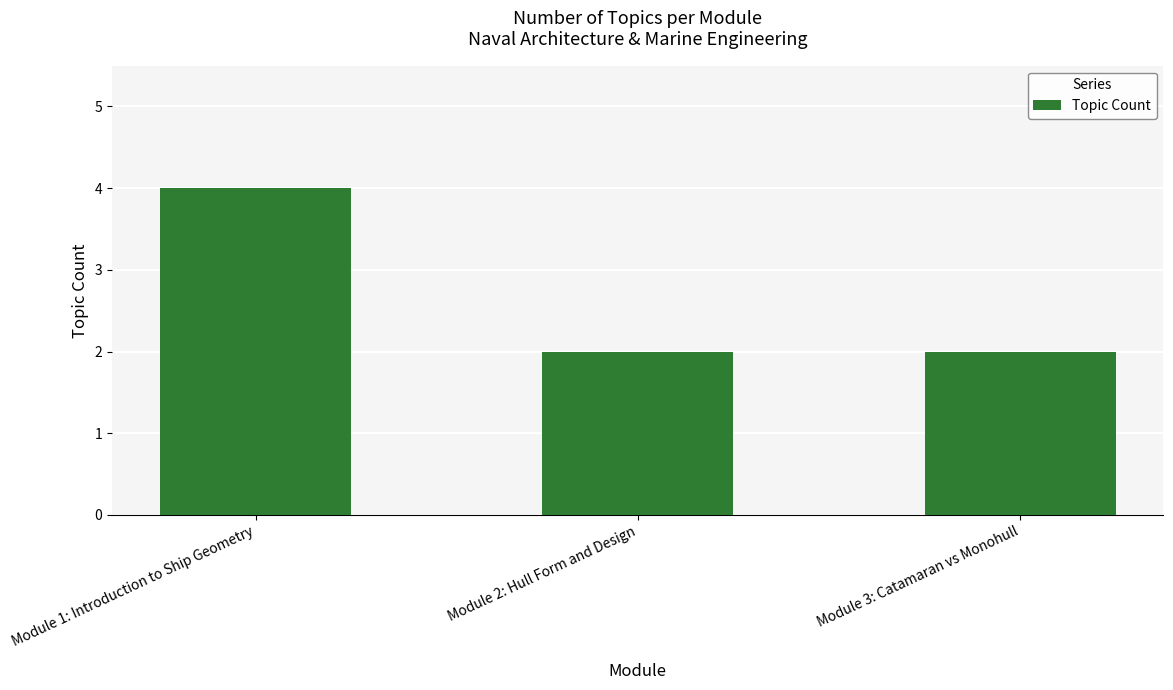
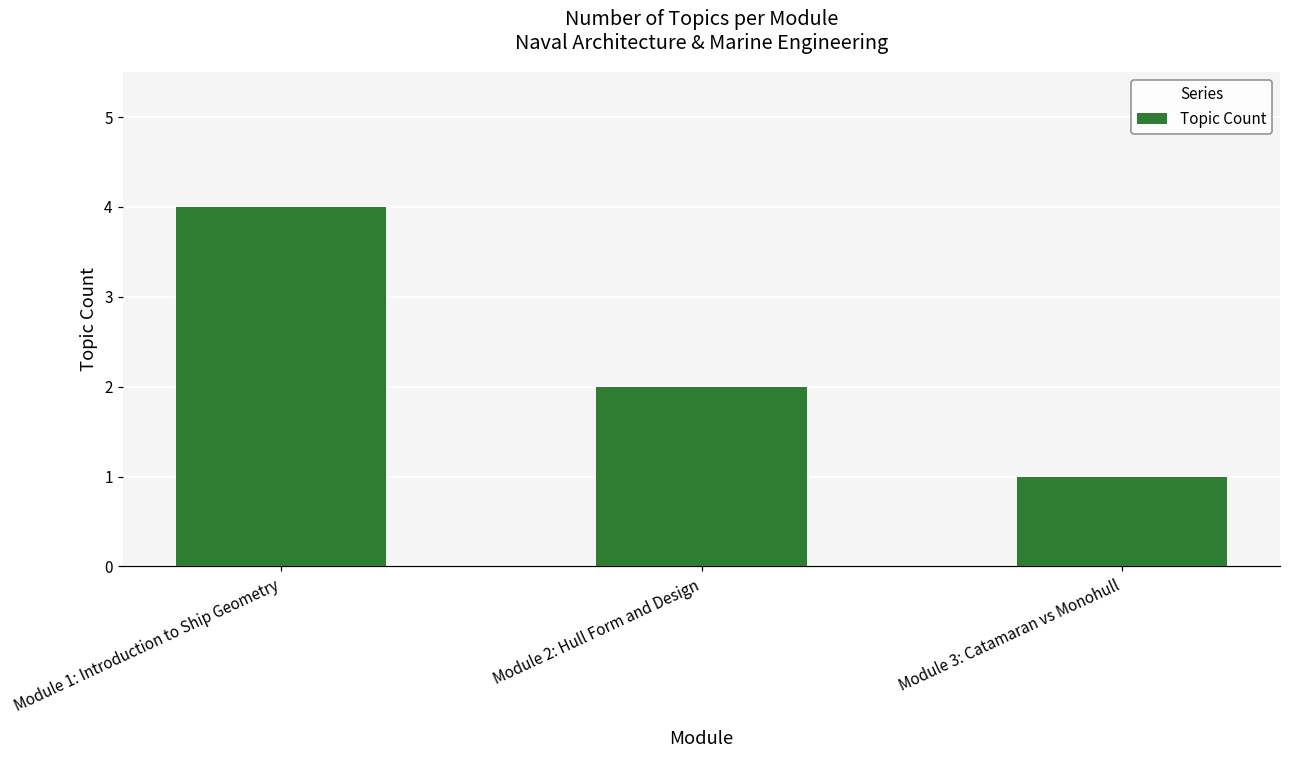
Module 3: Catamaran vs Monohull: 2 -> 1
